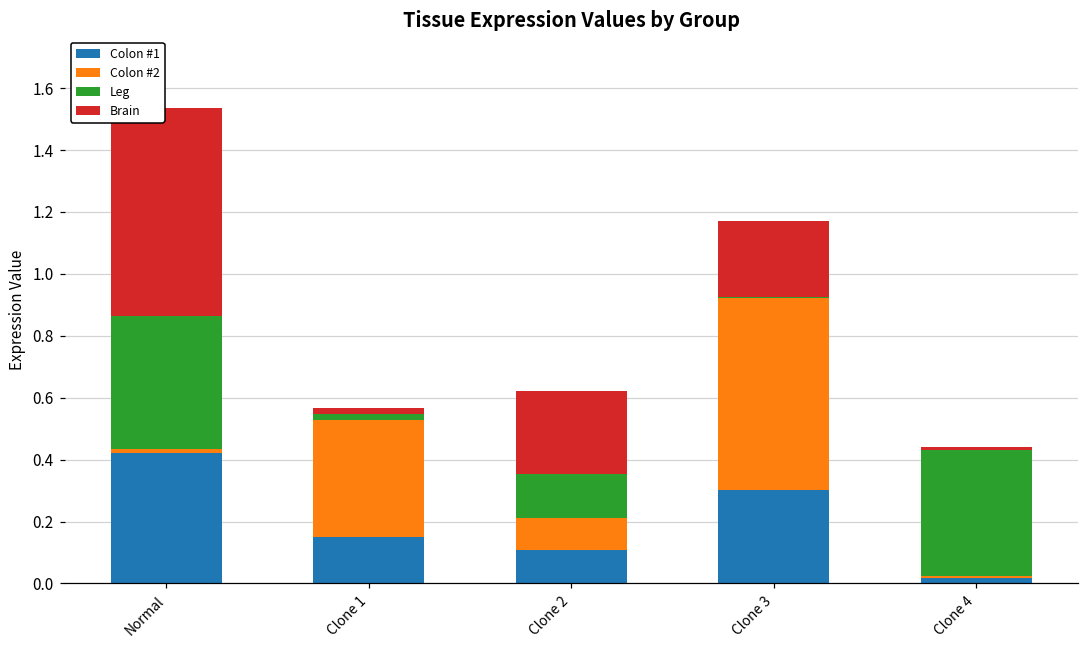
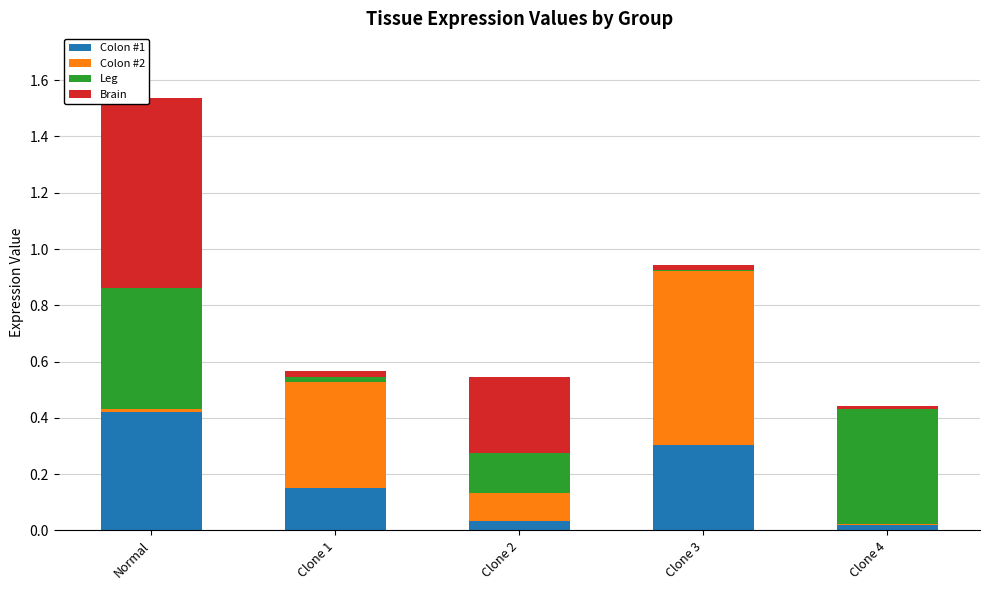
Colon #1, Clone 2: 0.11 -> 0.03
Brain, Clone 3: 0.25 -> 0.02
